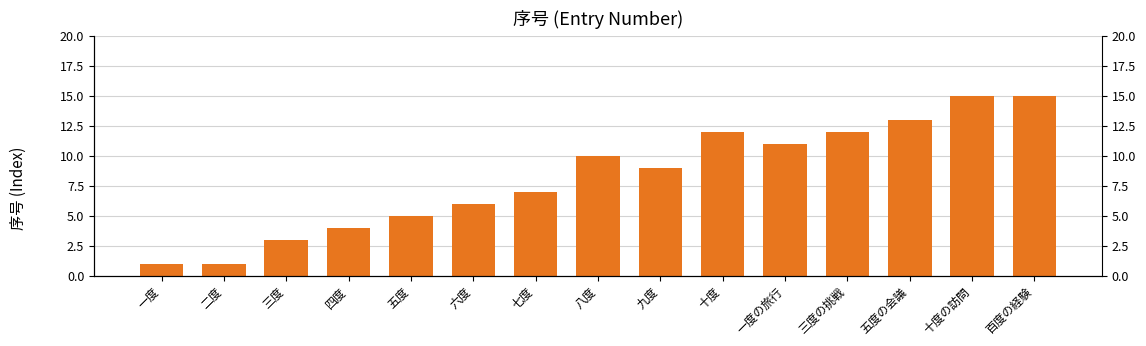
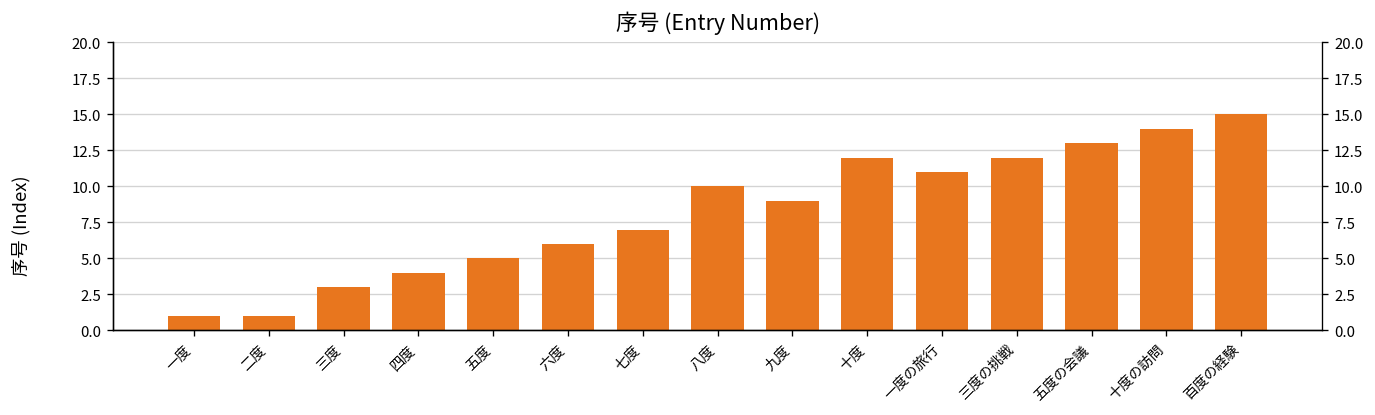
十度の訪問: 15 -> 14
